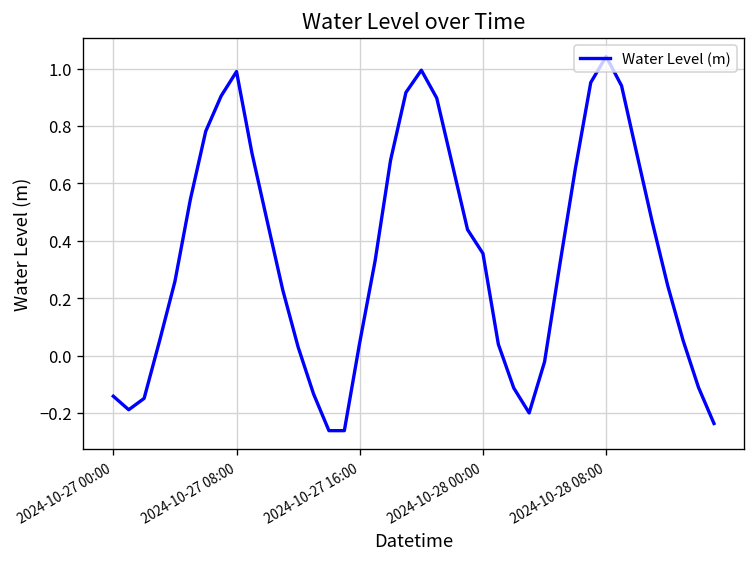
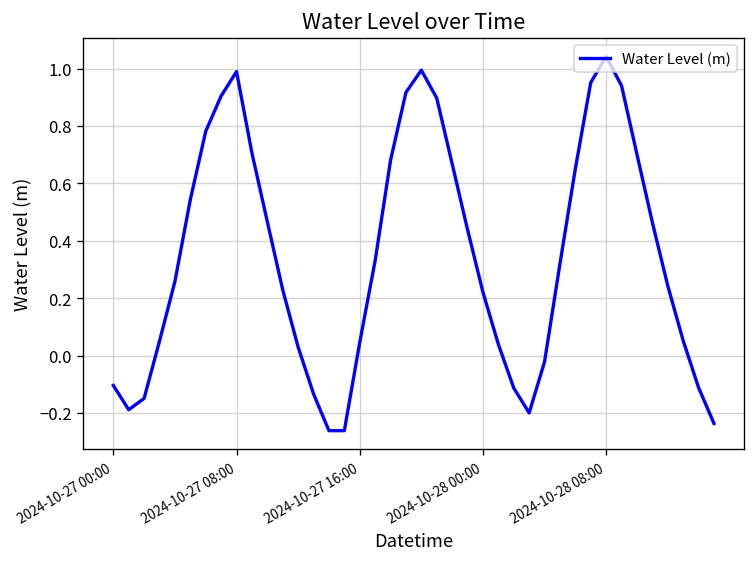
2024-10-27 00:00: -0.14 -> -0.10
2024-10-28 00:00: 0.36 -> 0.22
